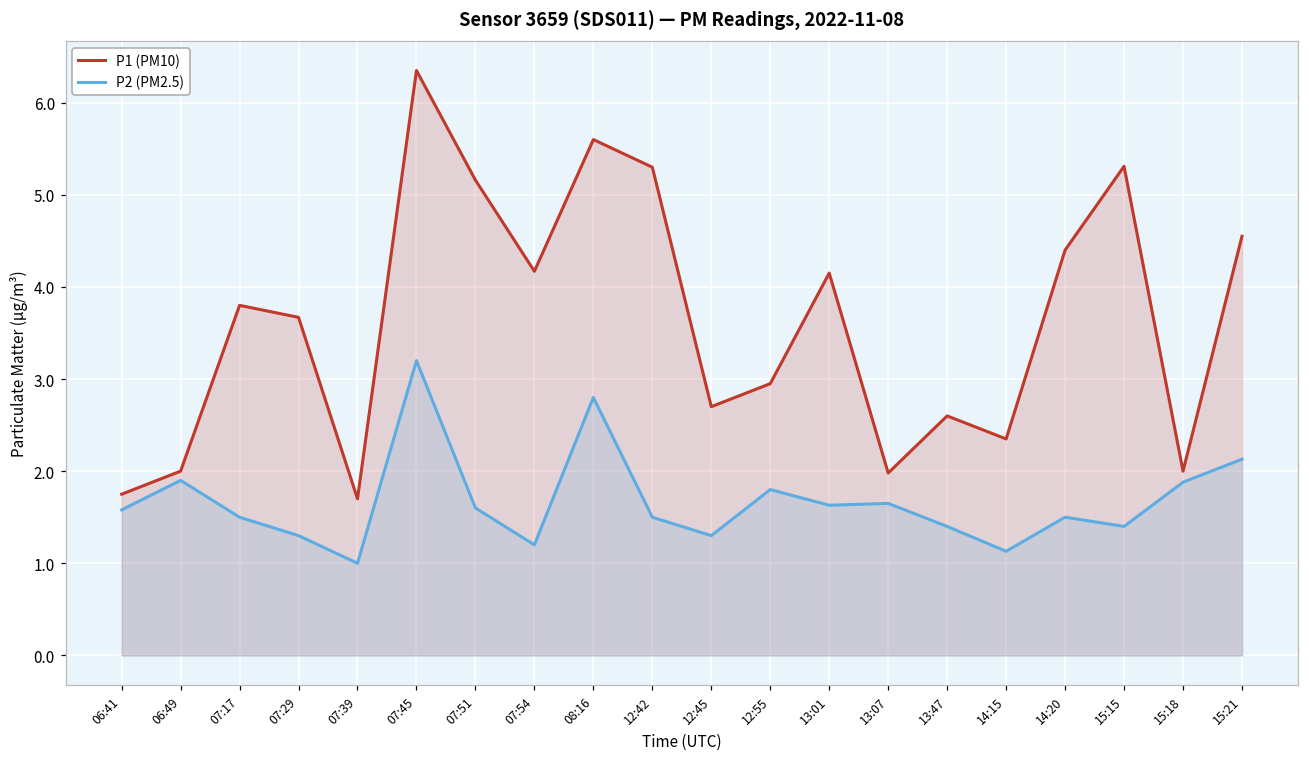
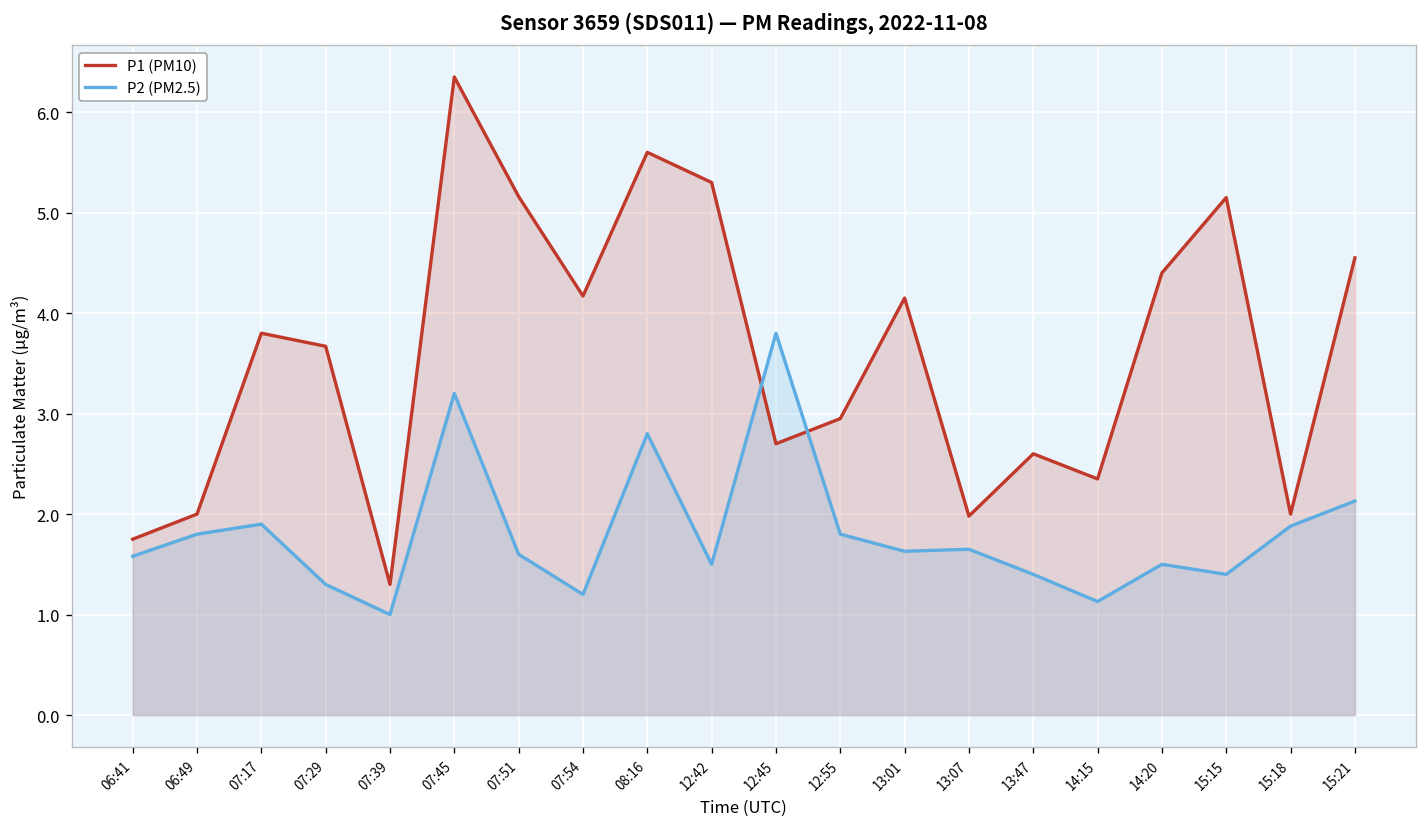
P2 (PM2.5), 06:49: 1.9 -> 1.8
P2 (PM2.5), 07:17: 1.5 -> 1.9
P1 (PM10), 07:39: 1.7 -> 1.3
P2 (PM2.5), 12:45: 1.3 -> 3.8
P1 (PM10), 15:15: 5.3 -> 5.2
